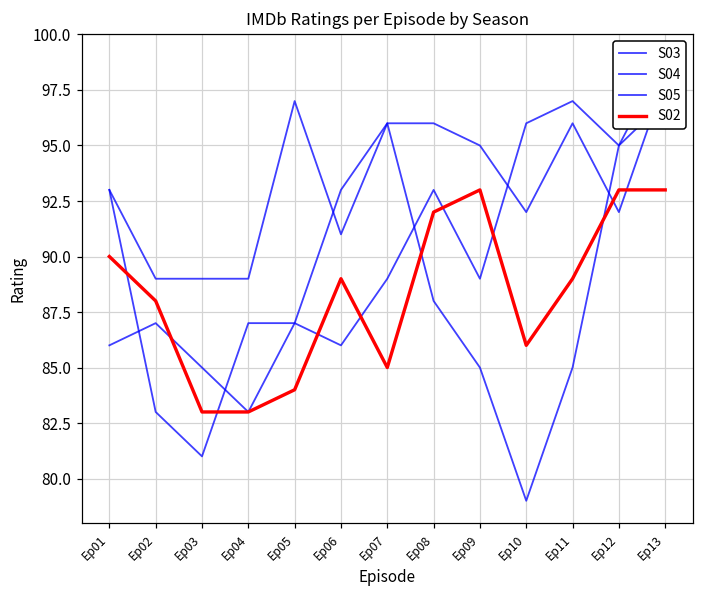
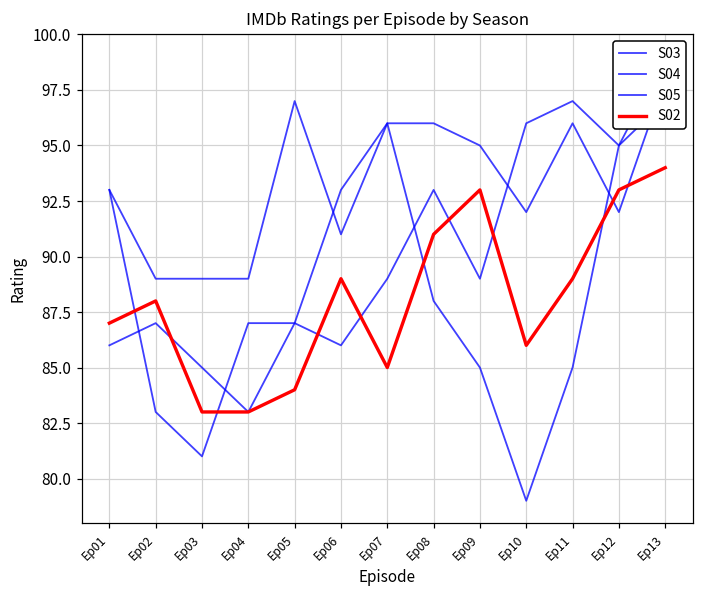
S02, Ep01: 90 -> 87
S02, Ep08: 92 -> 91
S02, Ep13: 93 -> 94
